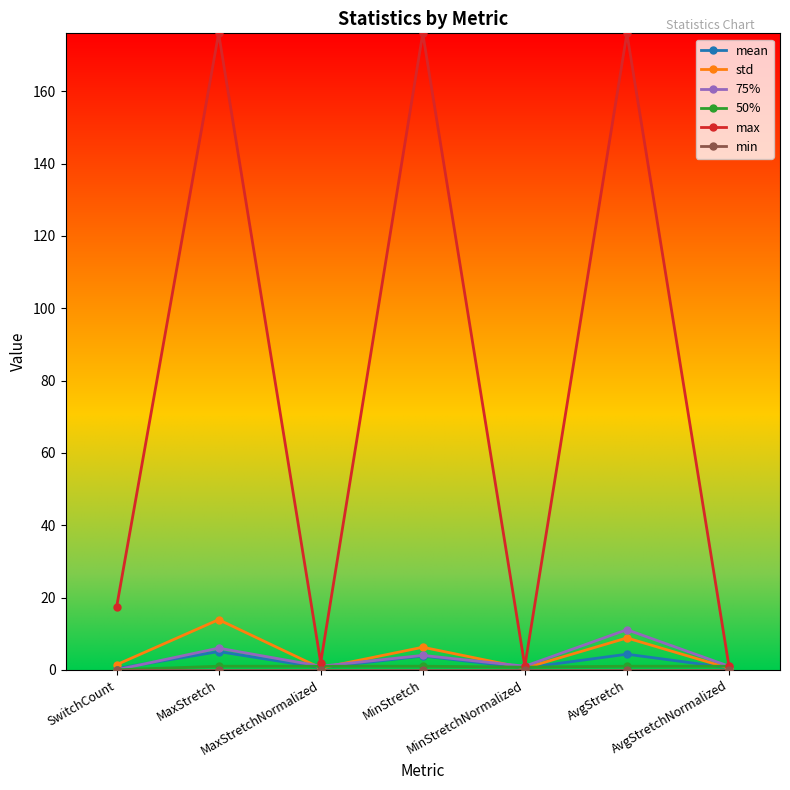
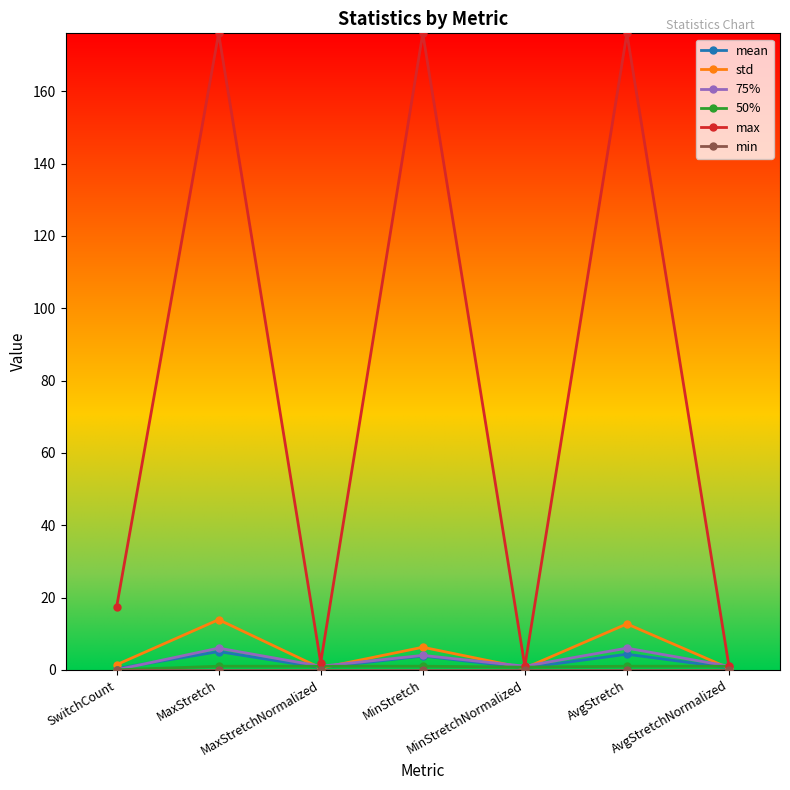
std, AvgStretch: 9 -> 13
75%, AvgStretch: 11 -> 6
